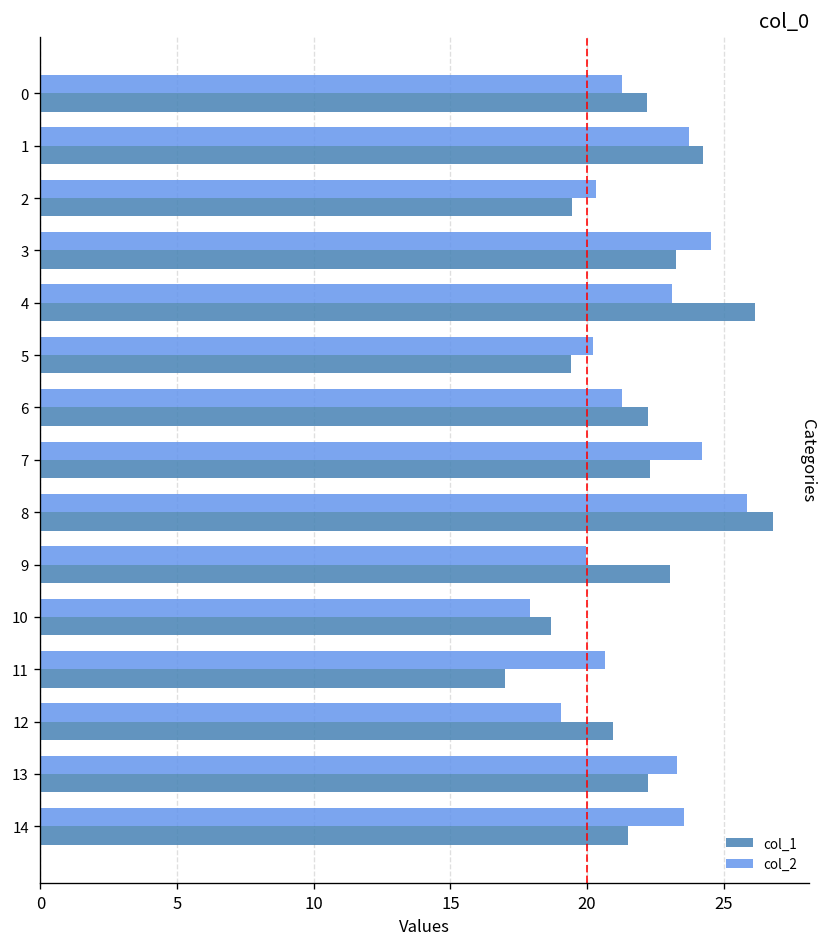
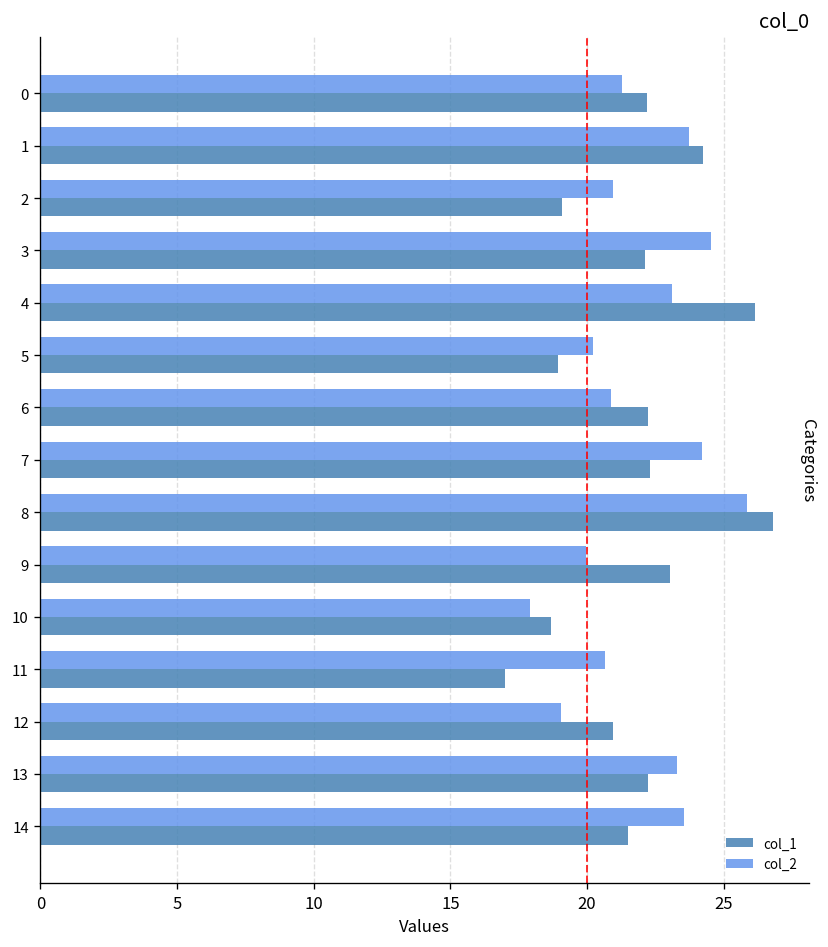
col_2, 2: 20.3 -> 20.9
col_1, 2: 19.4 -> 19.1
col_1, 3: 23.3 -> 22.1
col_1, 5: 19.4 -> 19.0
col_2, 6: 21.3 -> 20.9
